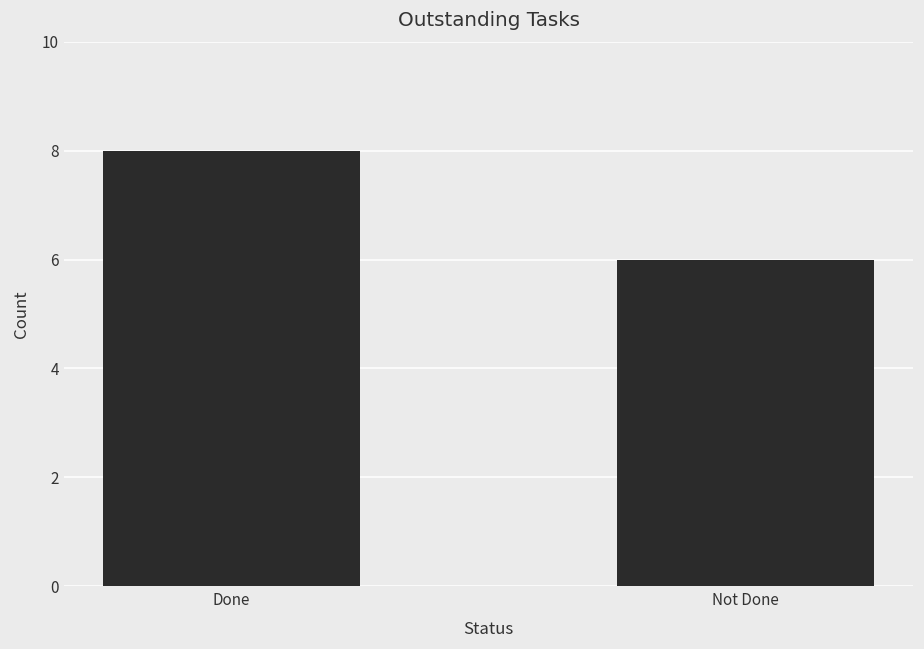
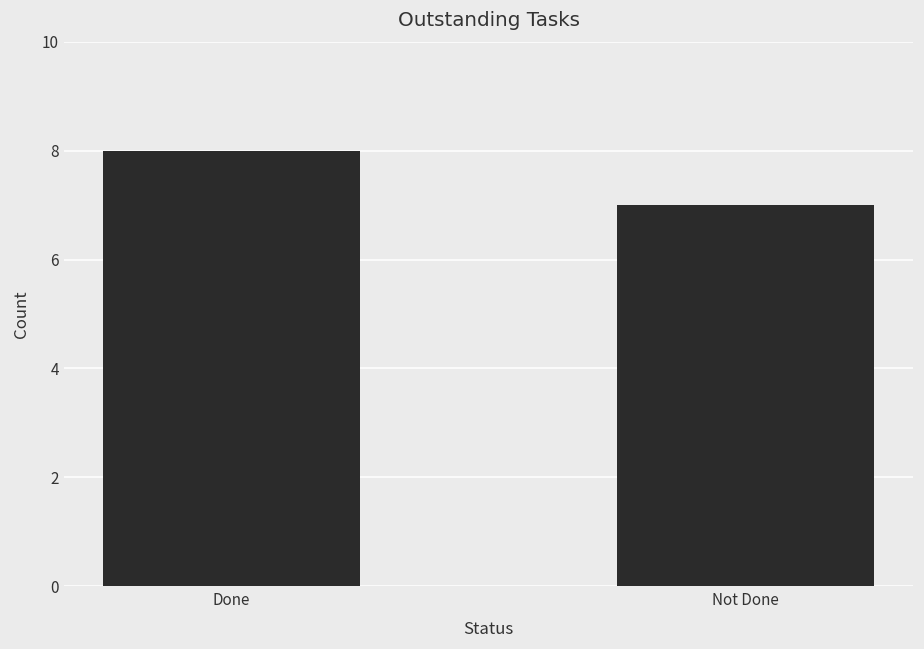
Not Done: 6 -> 7
